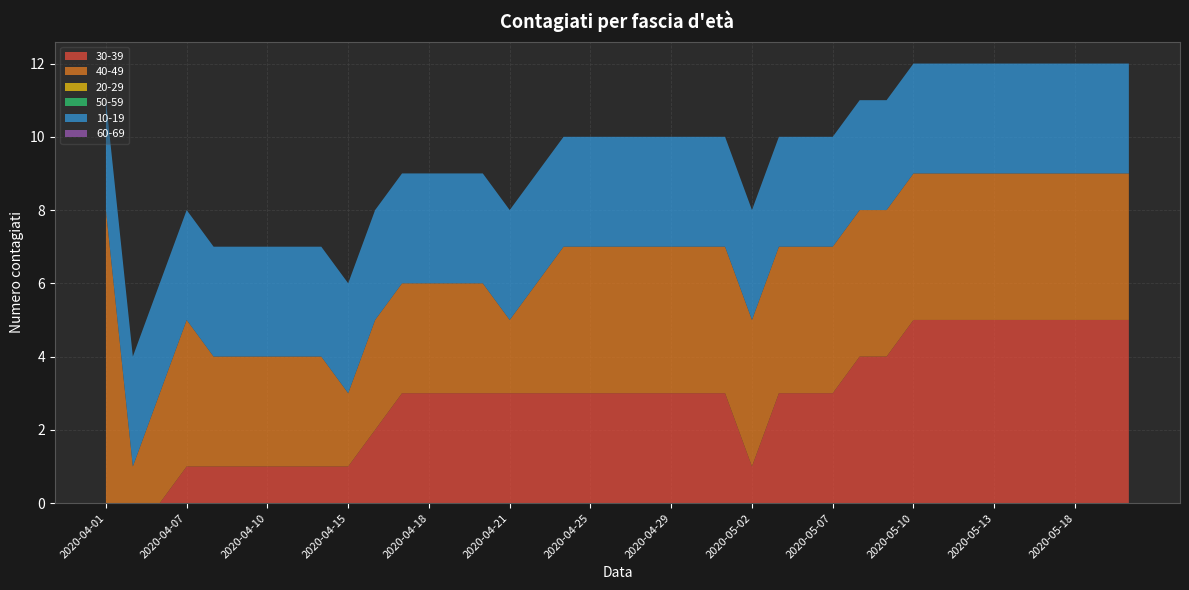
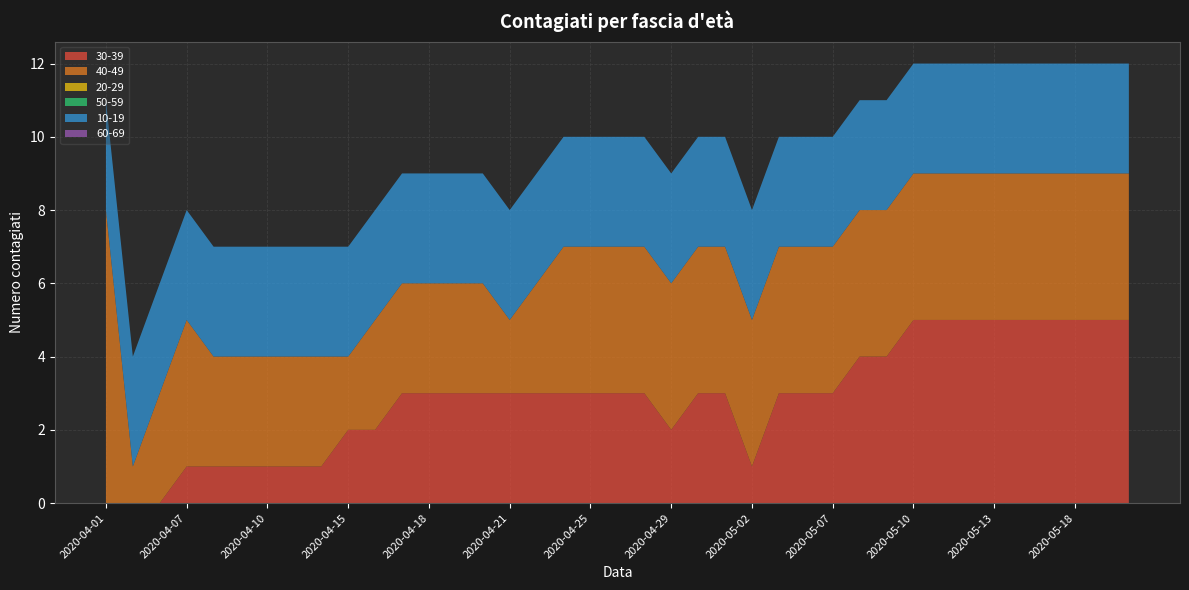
30-39, 2020-04-15: 1 -> 2
30-39, 2020-04-29: 3 -> 2
